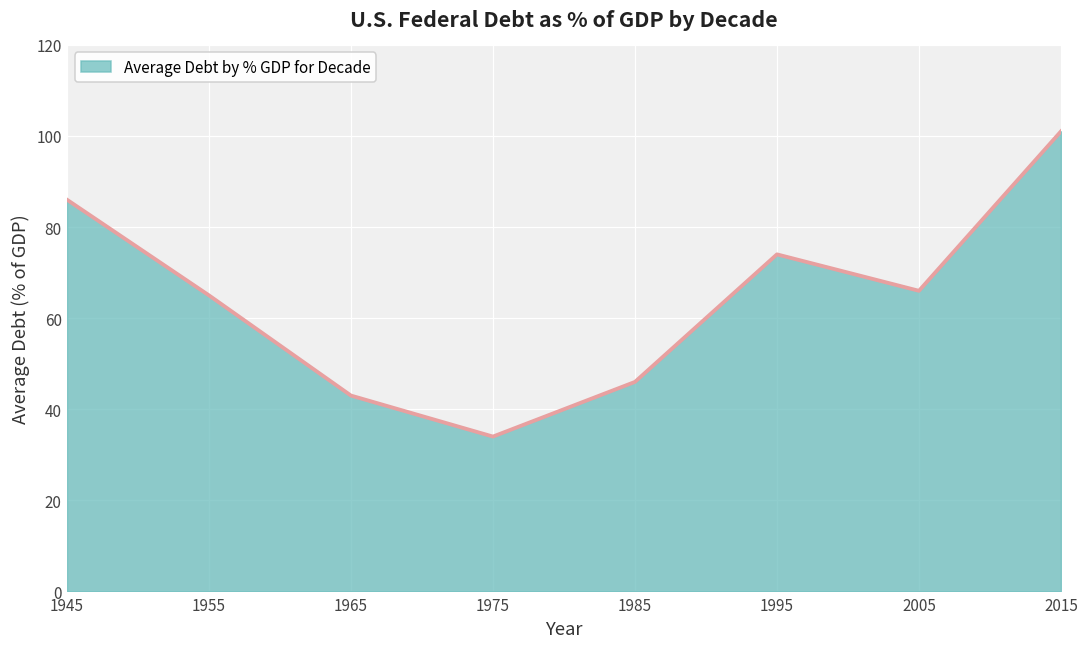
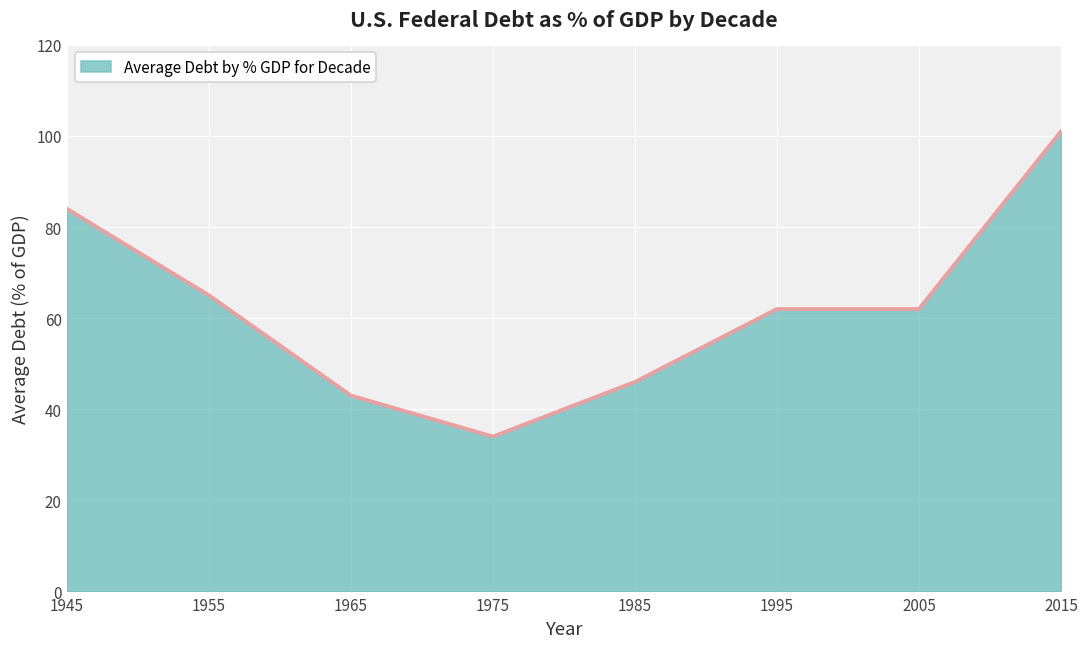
1945: 86 -> 84
1995: 74 -> 62
2005: 66 -> 62
